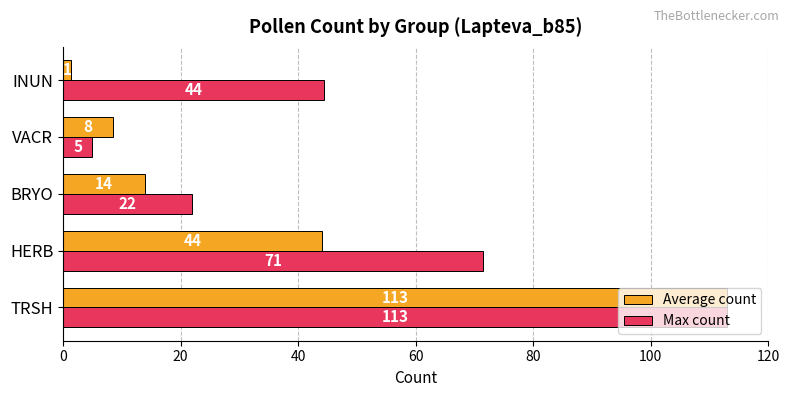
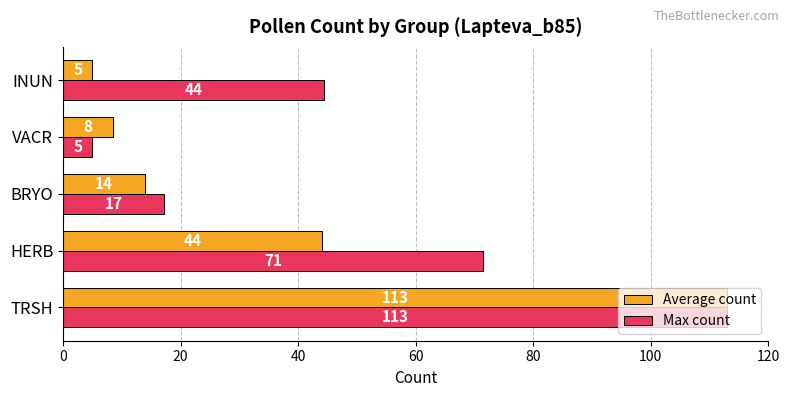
Average count, INUN: 1 -> 5
Max count, BRYO: 22 -> 17
